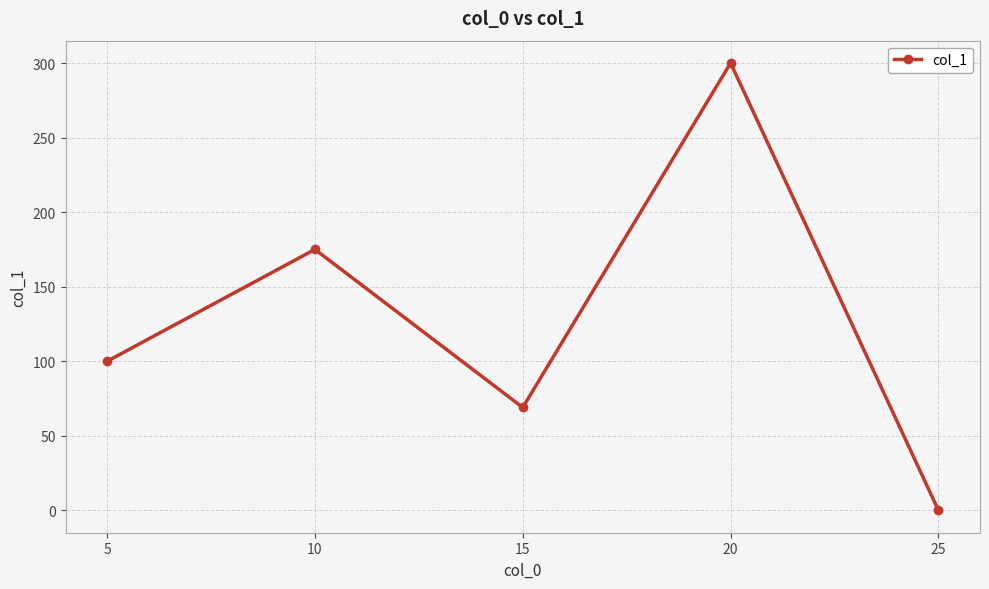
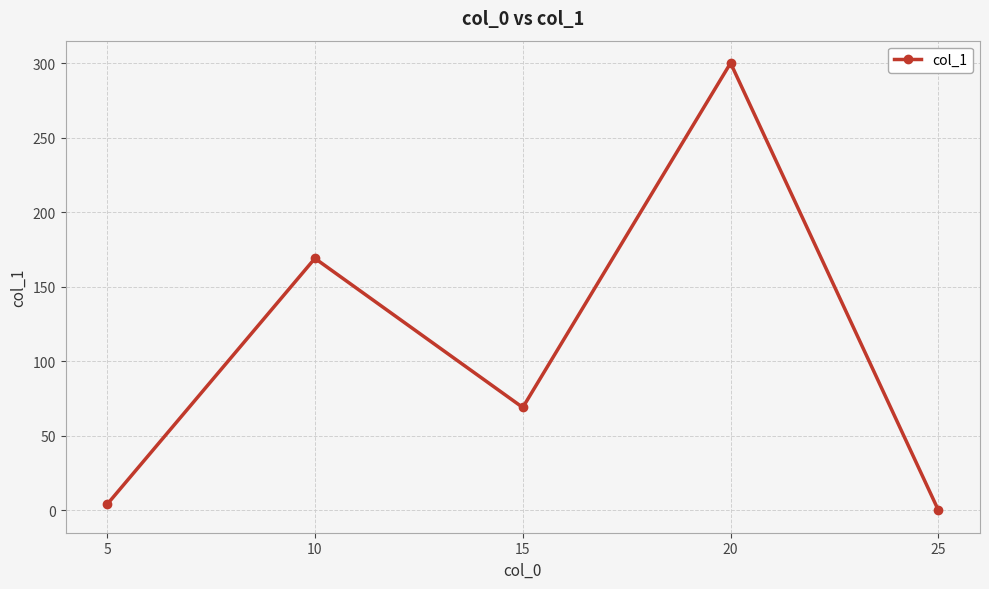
5: 100 -> 4
10: 175 -> 169
